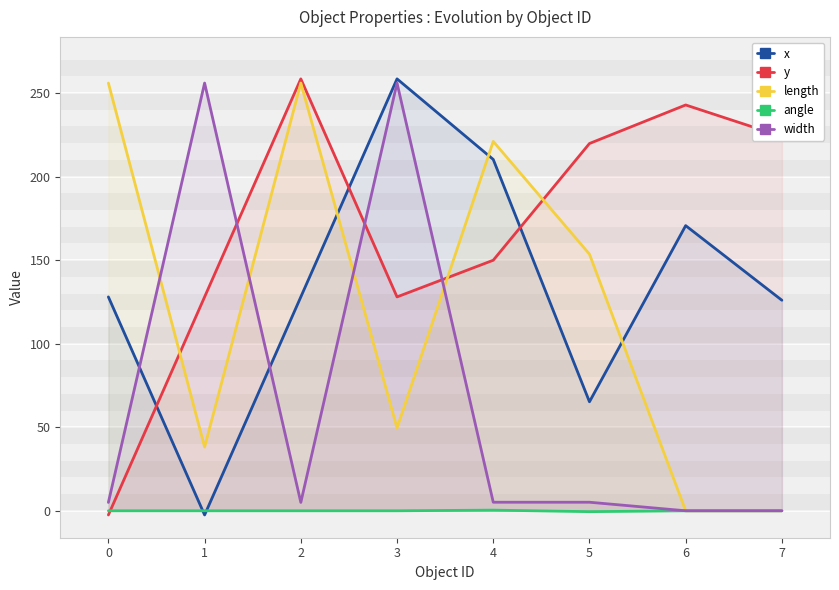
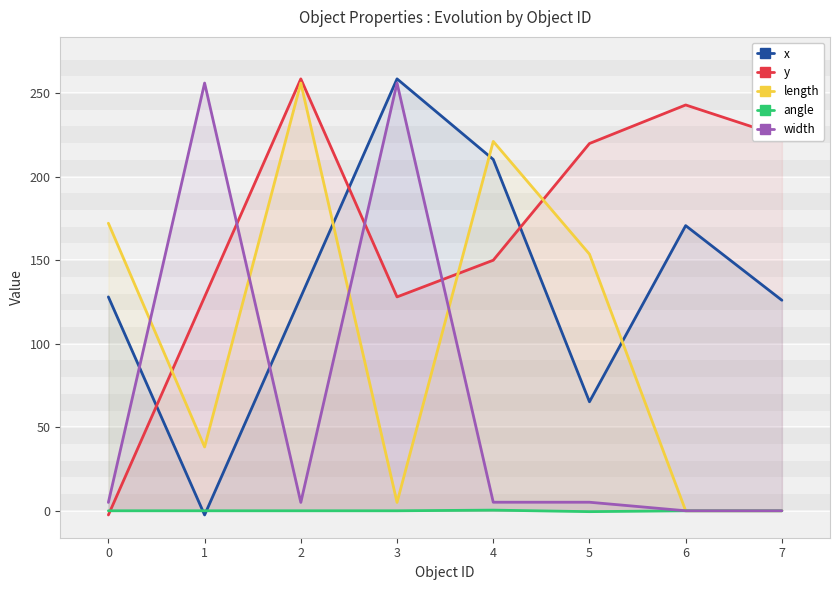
length, 0: 256 -> 172
length, 3: 50 -> 5
